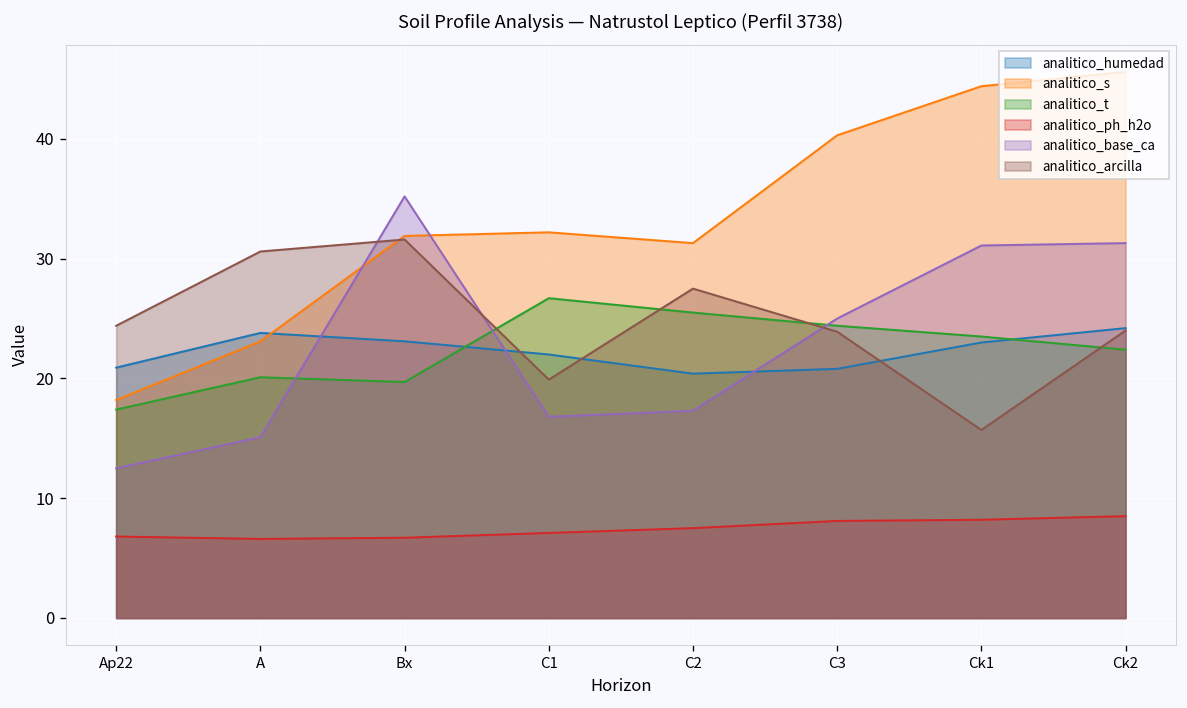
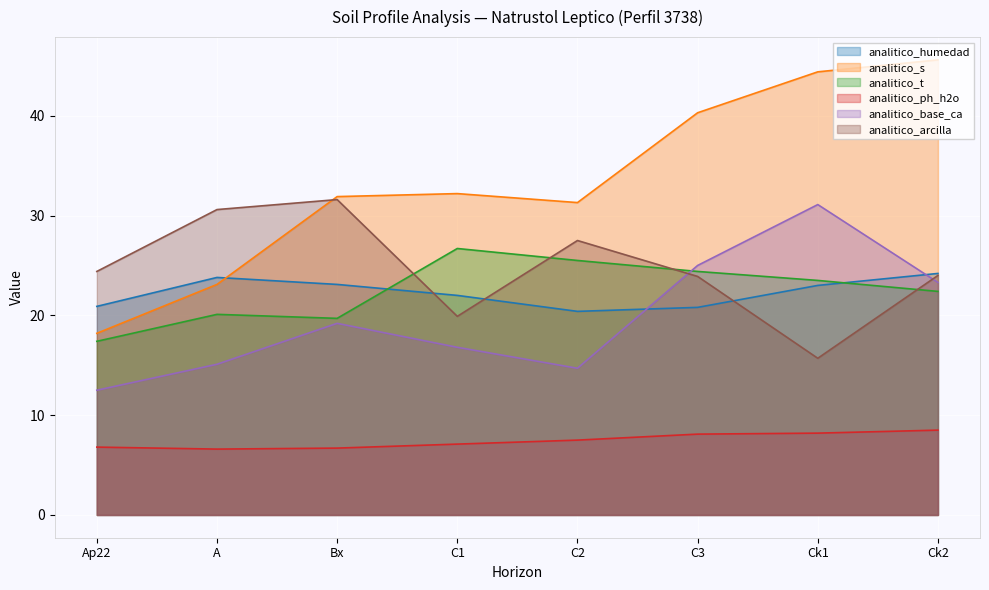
analitico_base_ca, Bx: 35 -> 19
analitico_base_ca, C2: 17 -> 15
analitico_base_ca, Ck2: 31 -> 23
